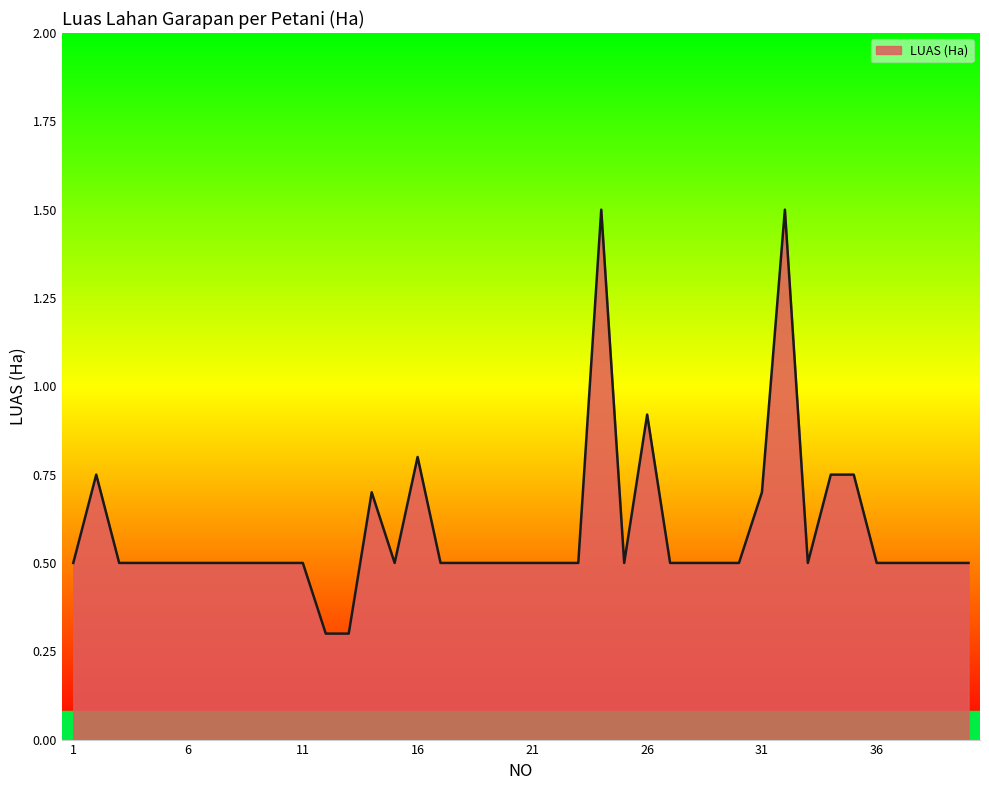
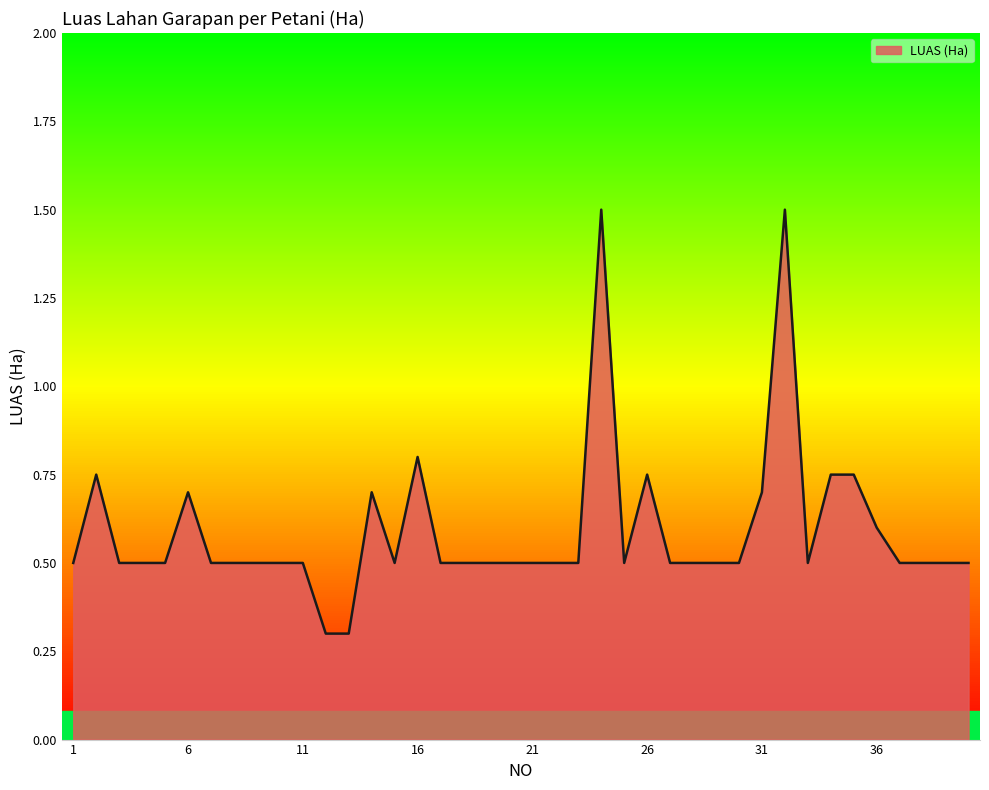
6: 0.5 -> 0.7
26: 0.92 -> 0.75
36: 0.5 -> 0.6
